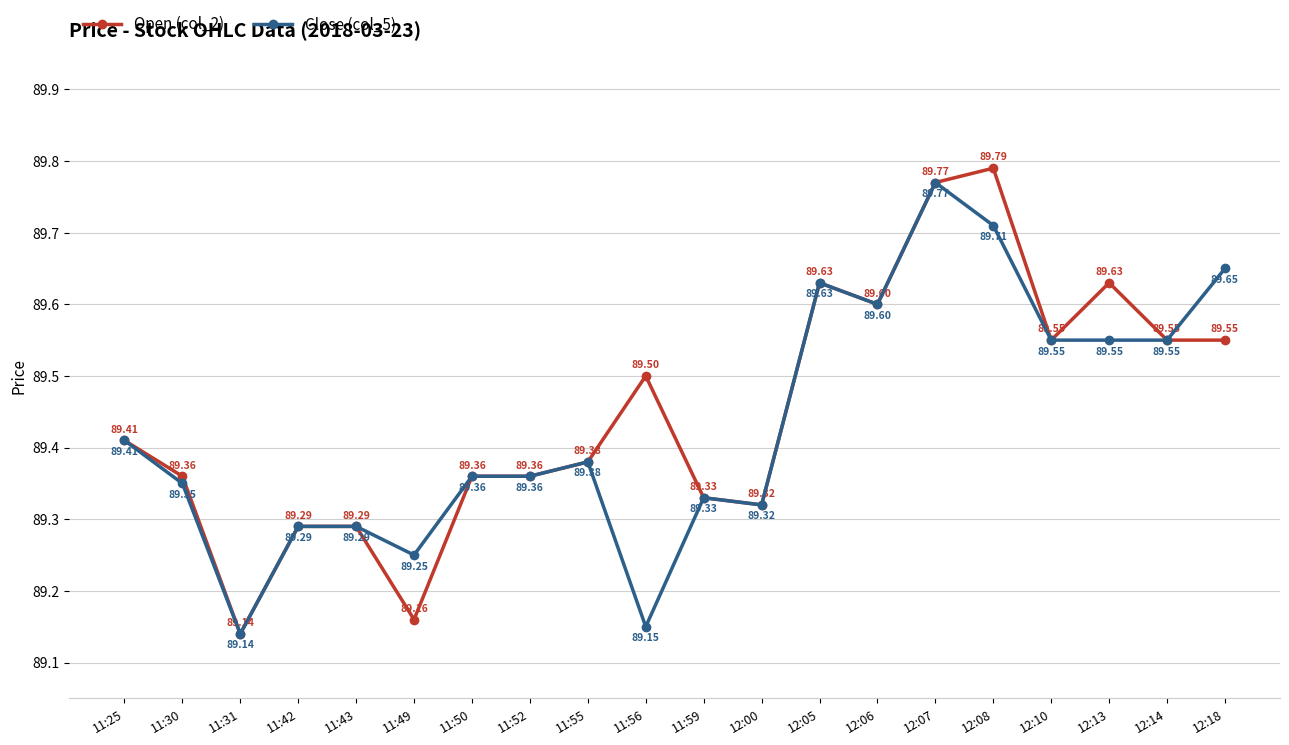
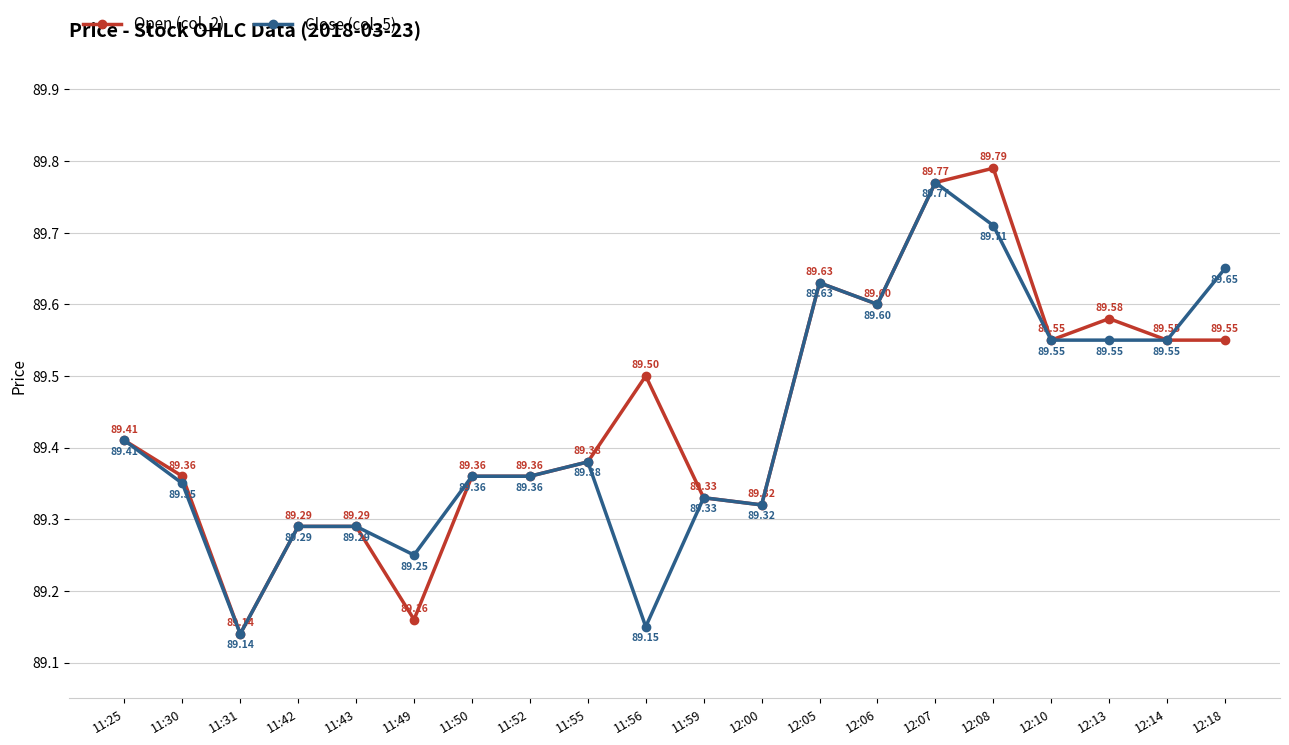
Open (col_2), 12:13: 89.63 -> 89.58
